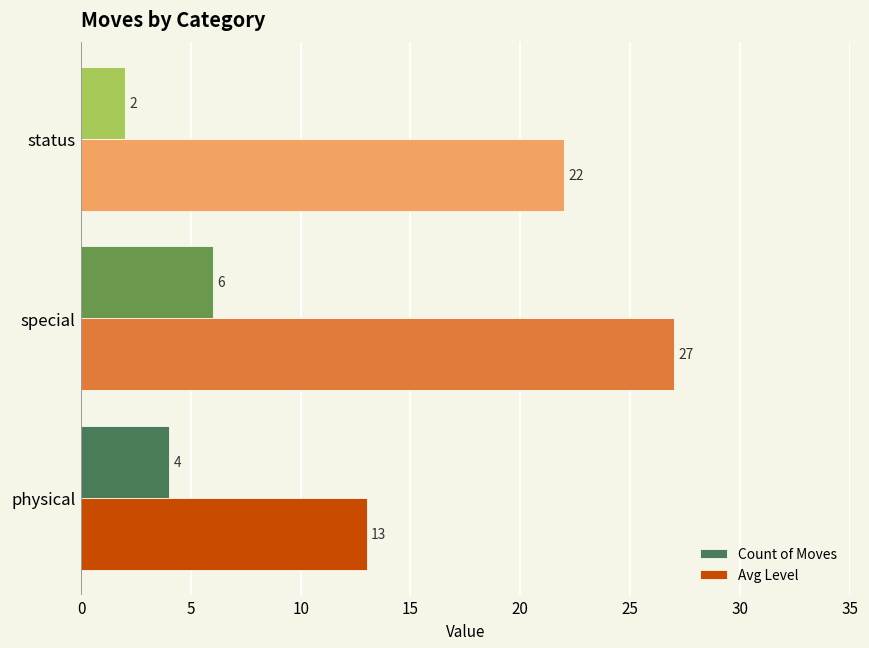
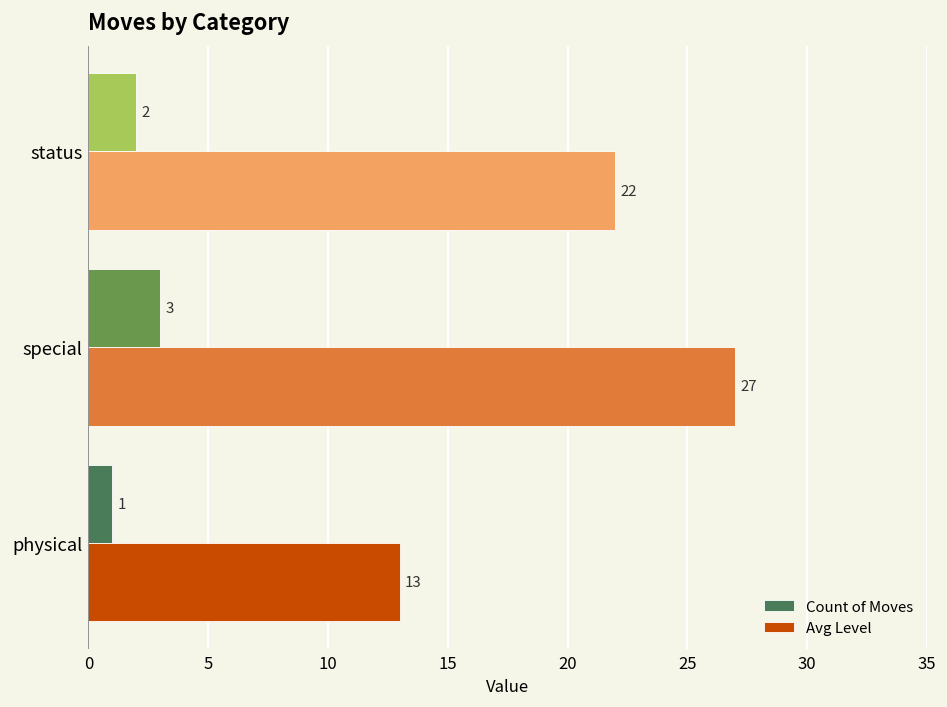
Count of Moves, special: 6 -> 3
Count of Moves, physical: 4 -> 1
